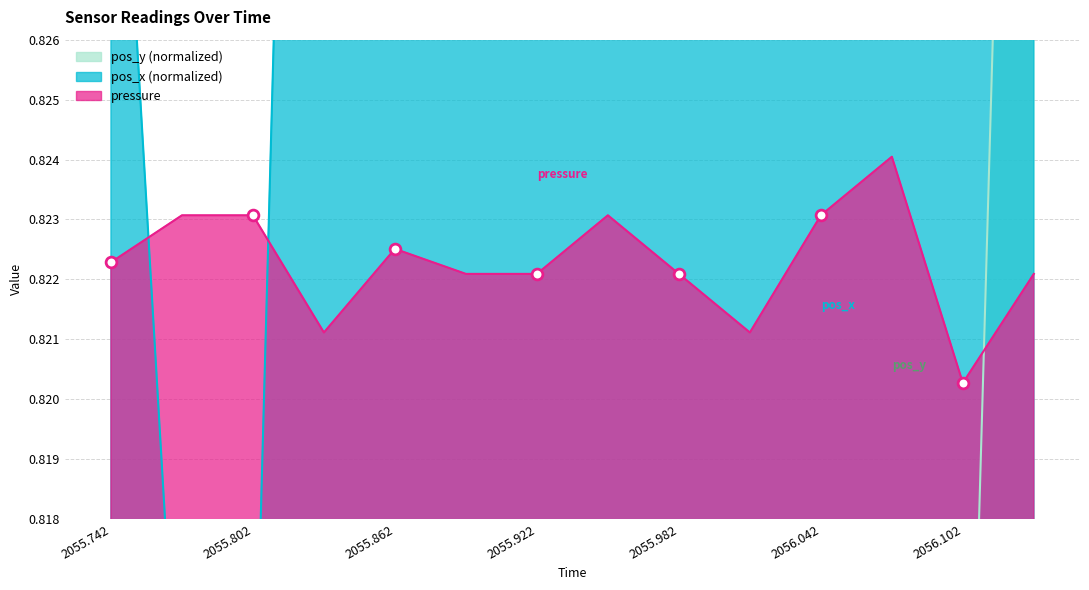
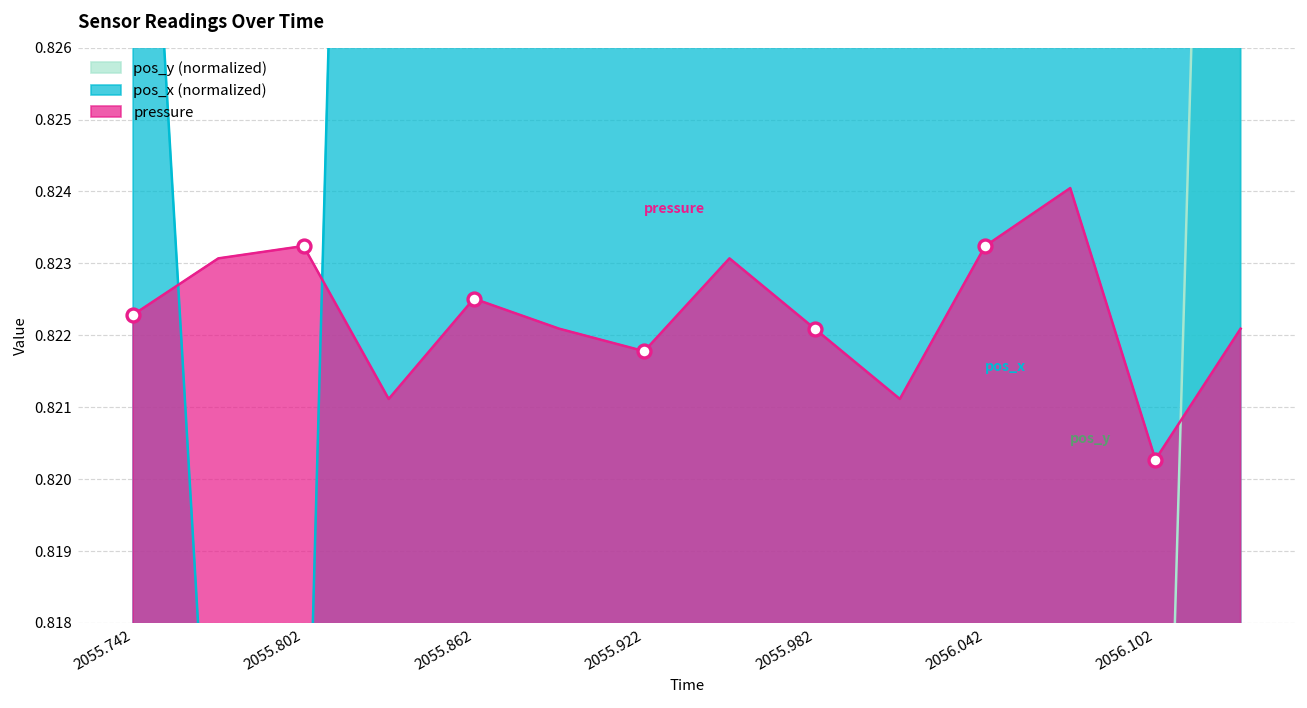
pressure, 2055.802: 0.8231 -> 0.8232
pressure, 2055.922: 0.8221 -> 0.8218
pressure, 2056.042: 0.8231 -> 0.8232
